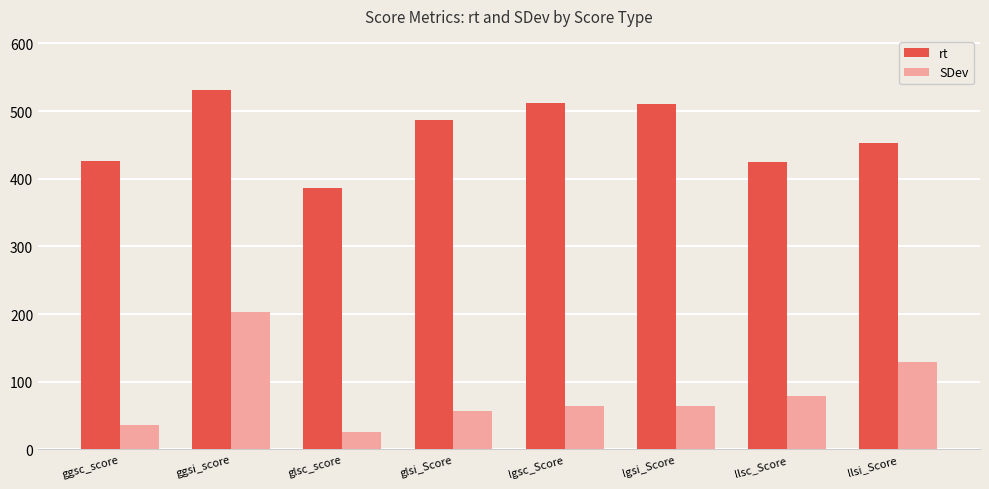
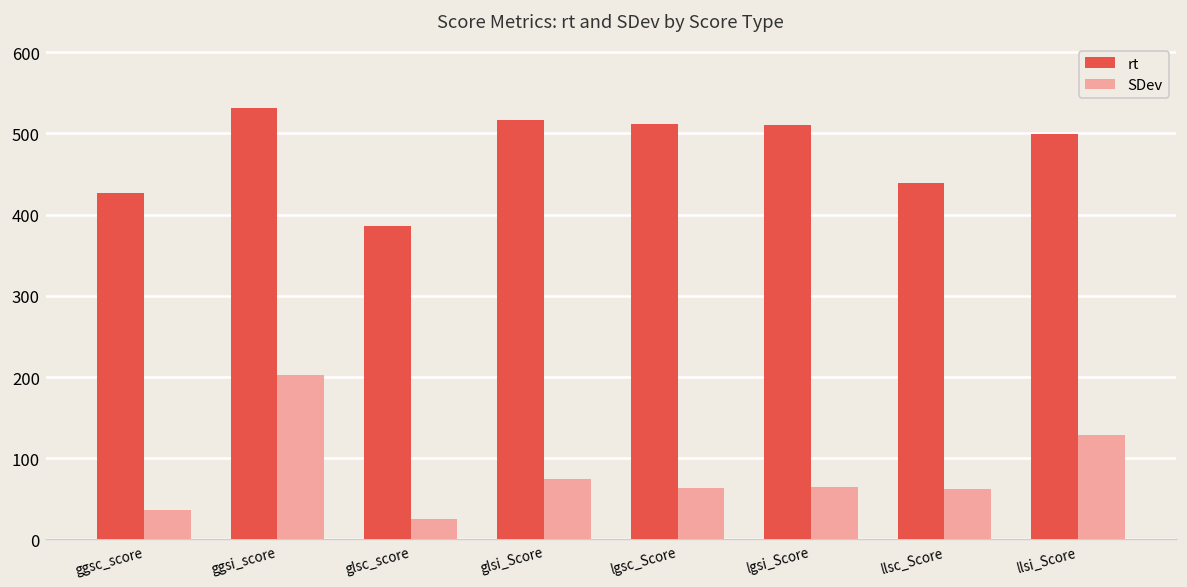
rt, glsi_Score: 490 -> 520
SDev, glsi_Score: 60 -> 70
rt, llsc_Score: 420 -> 440
SDev, llsc_Score: 80 -> 60
rt, llsi_Score: 450 -> 500
